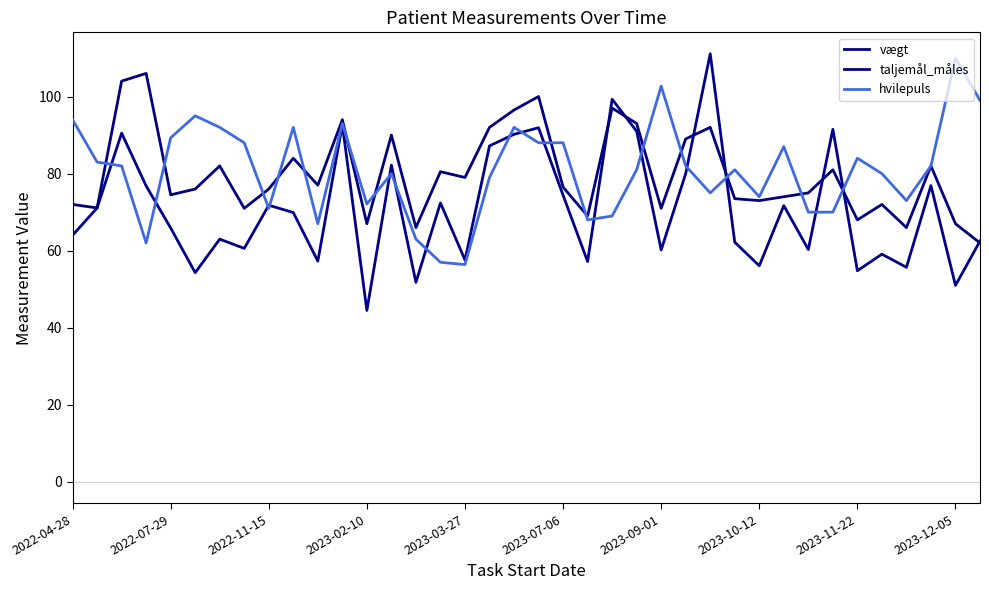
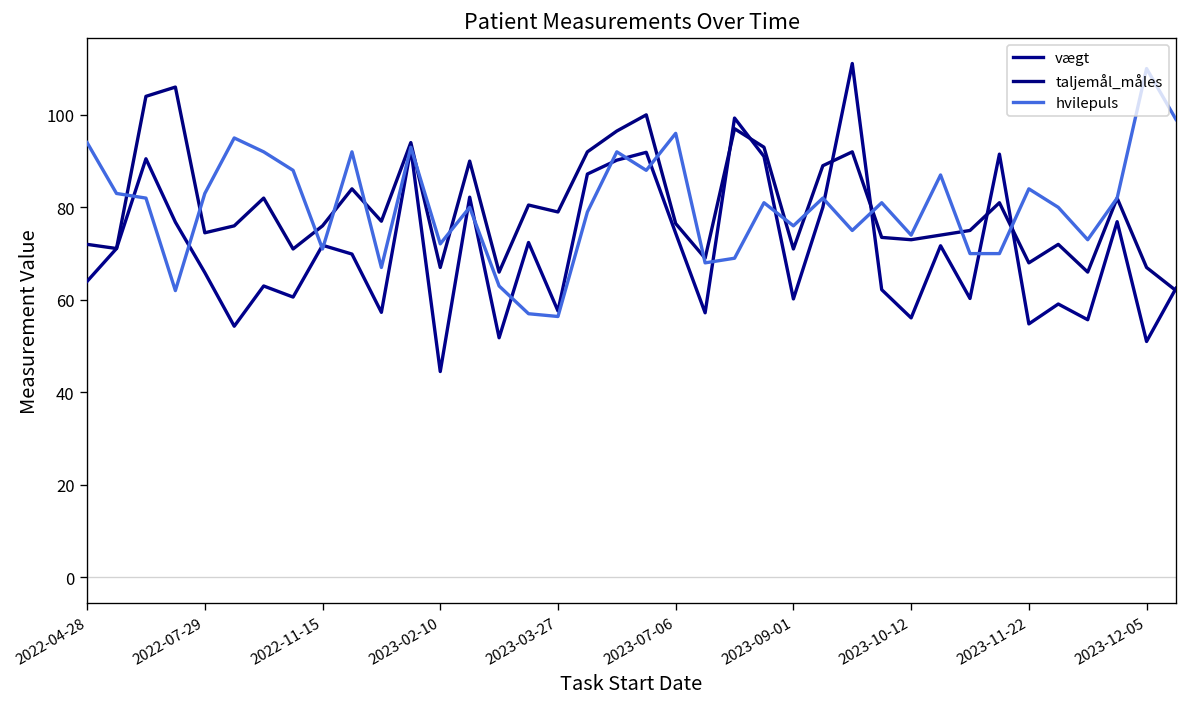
hvilepuls, 2022-07-29: 89 -> 83
hvilepuls, 2023-07-06: 88 -> 96
hvilepuls, 2023-09-01: 103 -> 76
